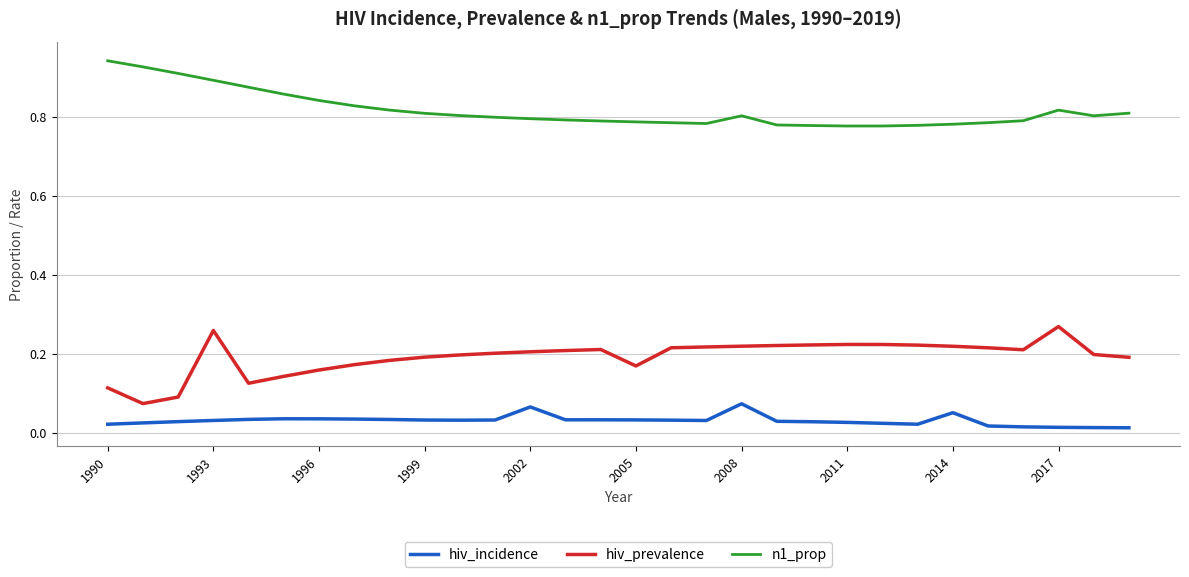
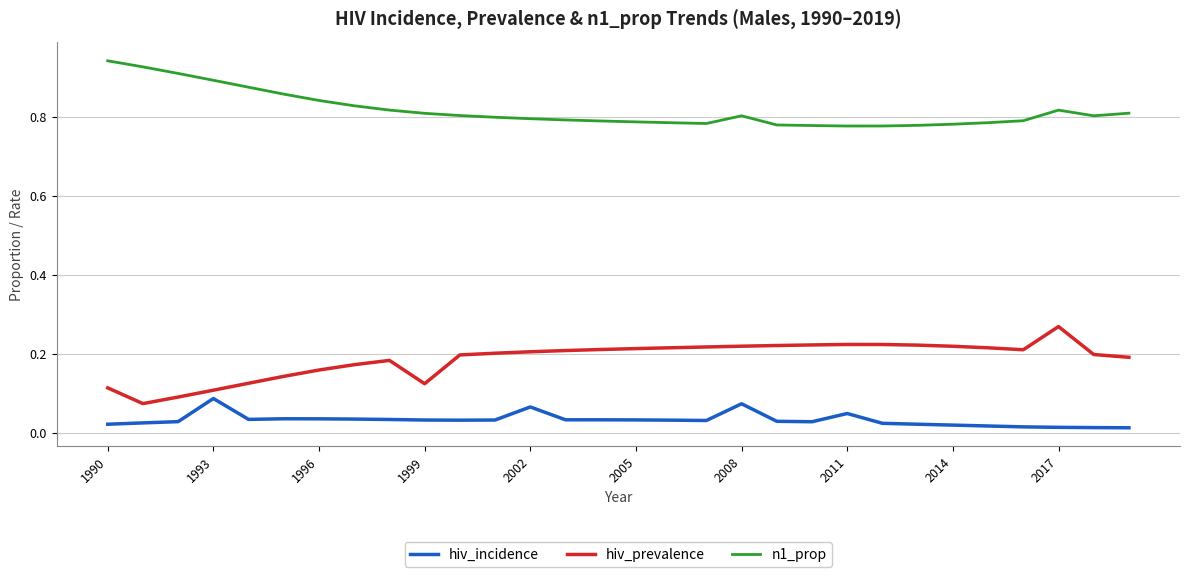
hiv_incidence, 1993: 0.03 -> 0.09
hiv_prevalence, 1993: 0.26 -> 0.11
hiv_prevalence, 1999: 0.19 -> 0.12
hiv_prevalence, 2005: 0.17 -> 0.21
hiv_incidence, 2011: 0.03 -> 0.05
hiv_incidence, 2014: 0.05 -> 0.02
